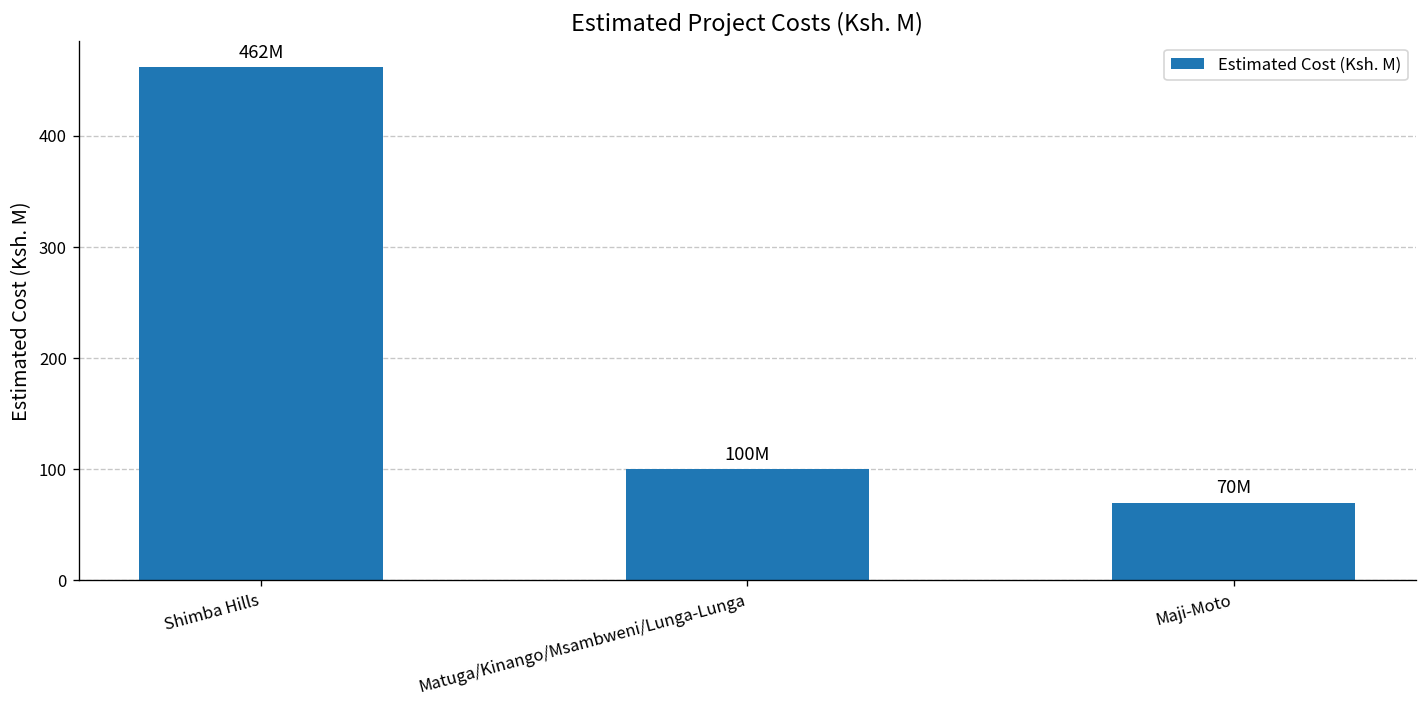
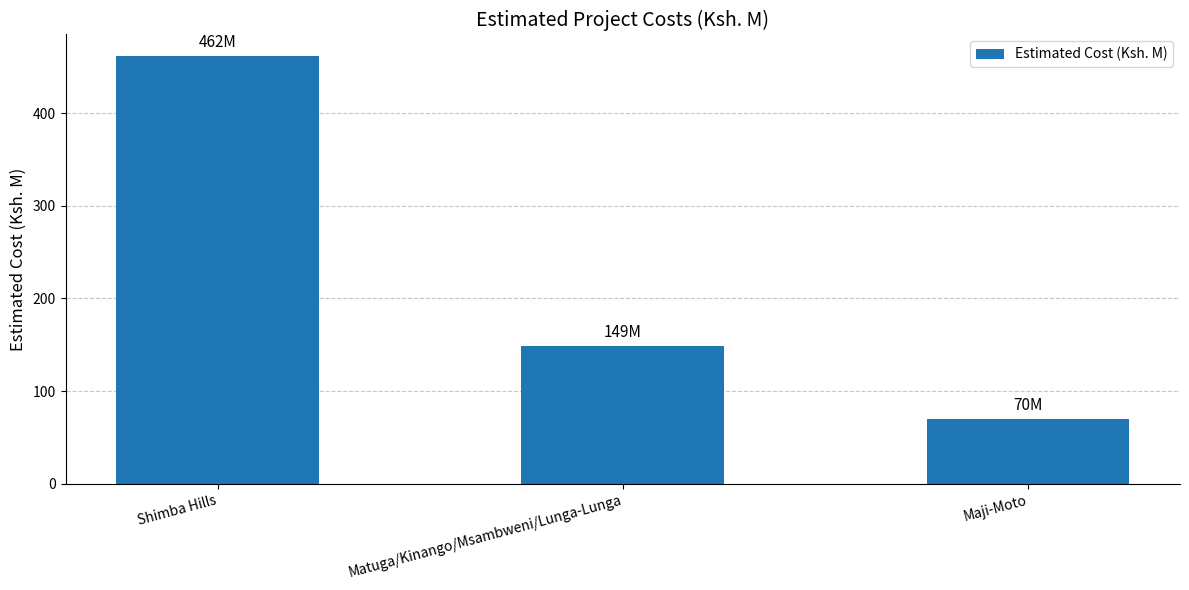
Matuga/Kinango/Msambweni/Lunga-Lunga: 100M -> 149M
